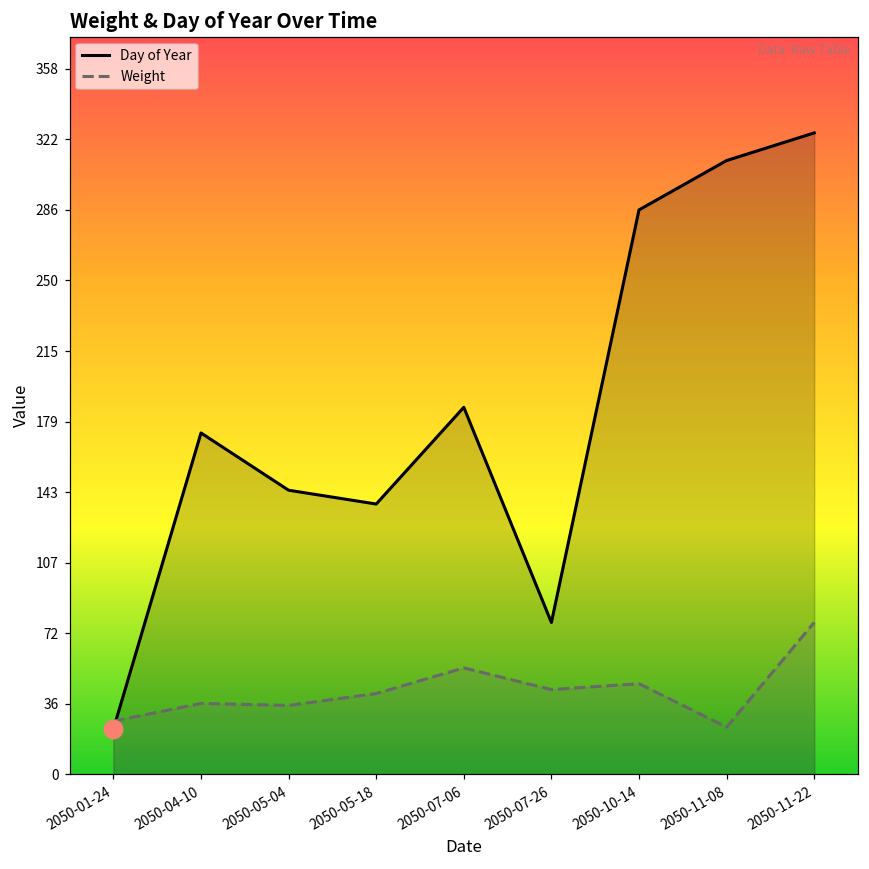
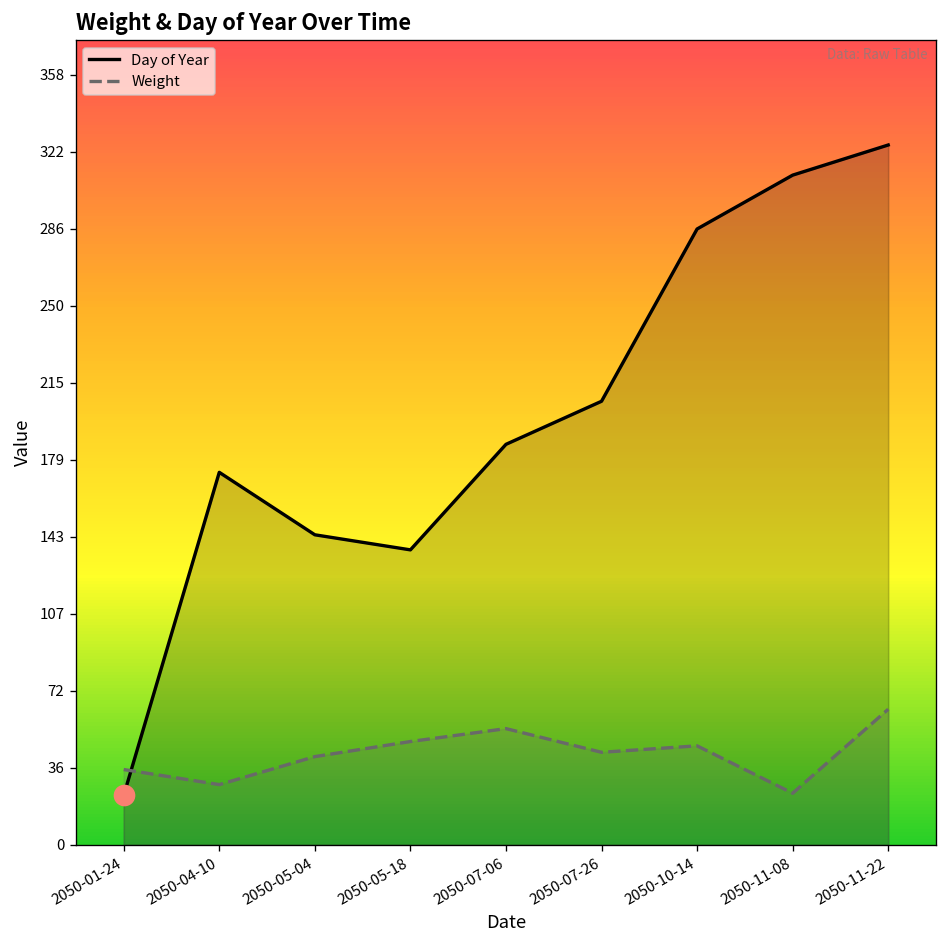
Weight, 2050-01-24: 27 -> 35
Weight, 2050-04-10: 36 -> 28
Weight, 2050-05-04: 35 -> 41
Weight, 2050-05-18: 41 -> 48
Day of Year, 2050-07-26: 77 -> 206
Weight, 2050-11-22: 77 -> 63
